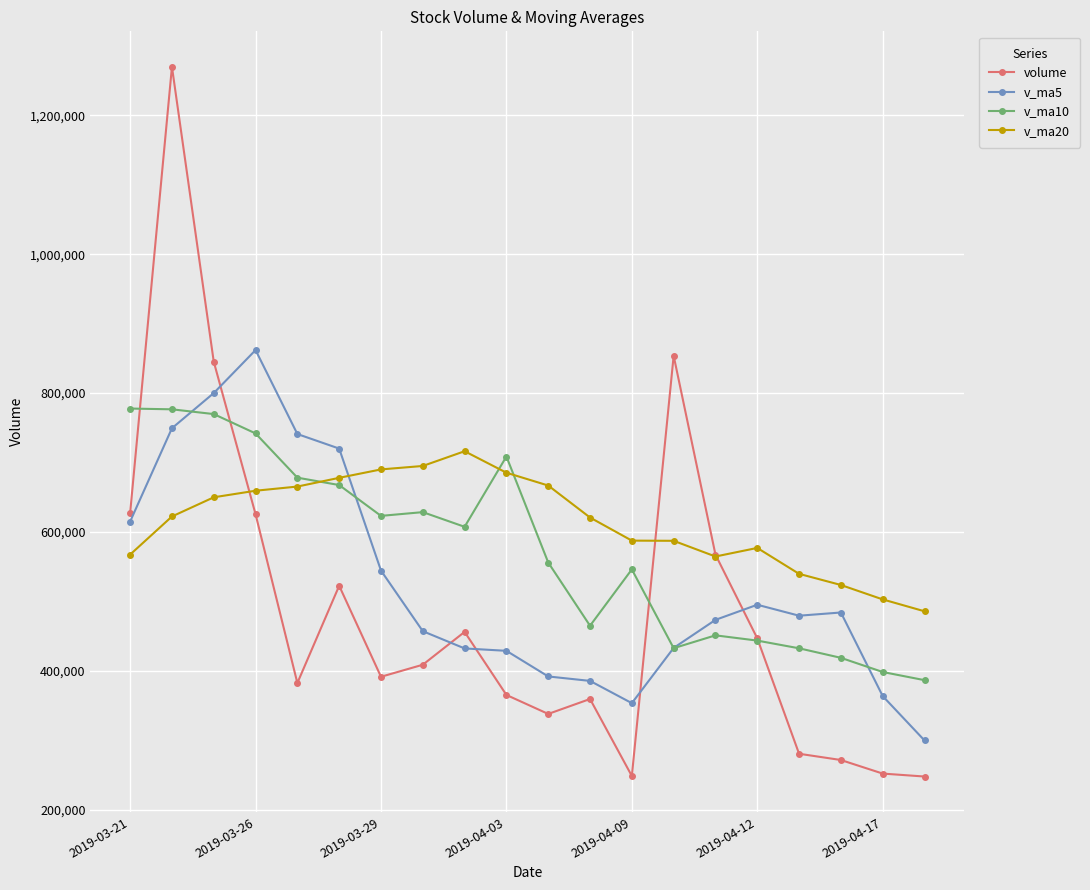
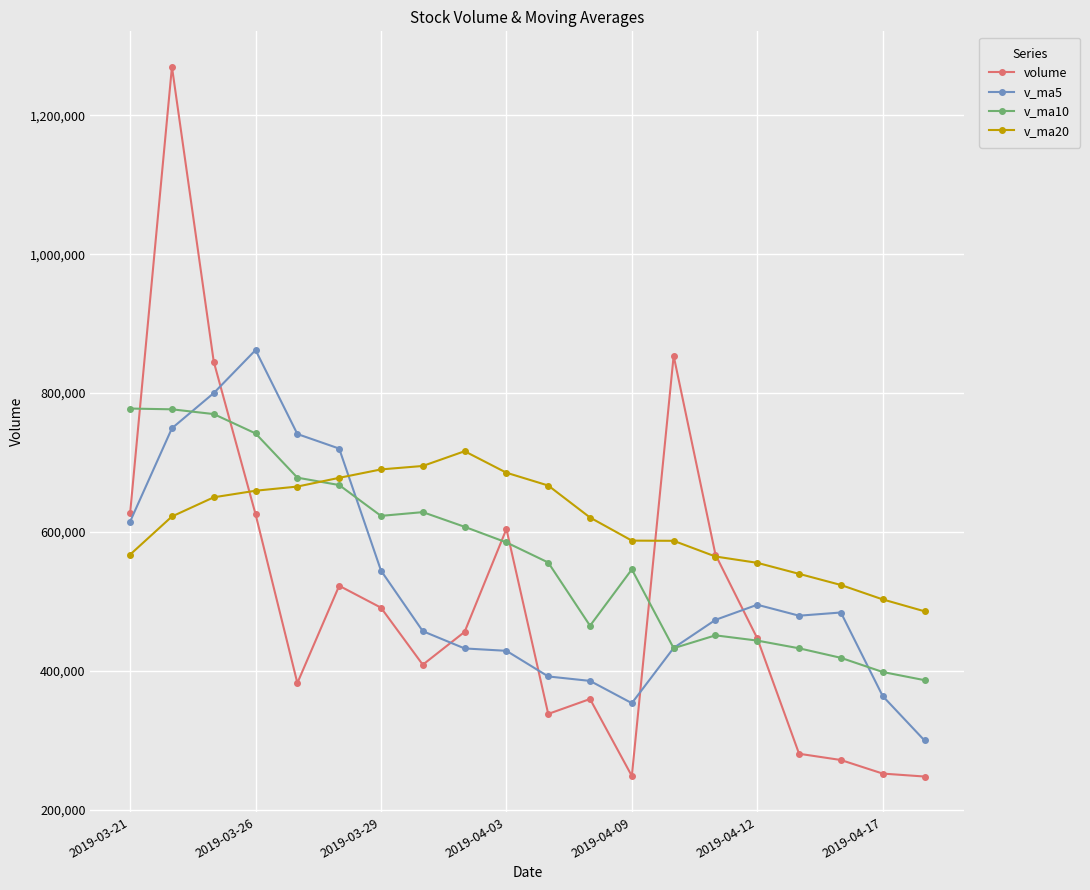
volume, 2019-03-29: 390,000 -> 490,000
volume, 2019-04-03: 370,000 -> 600,000
v_ma10, 2019-04-03: 710,000 -> 580,000
v_ma20, 2019-04-12: 580,000 -> 560,000
